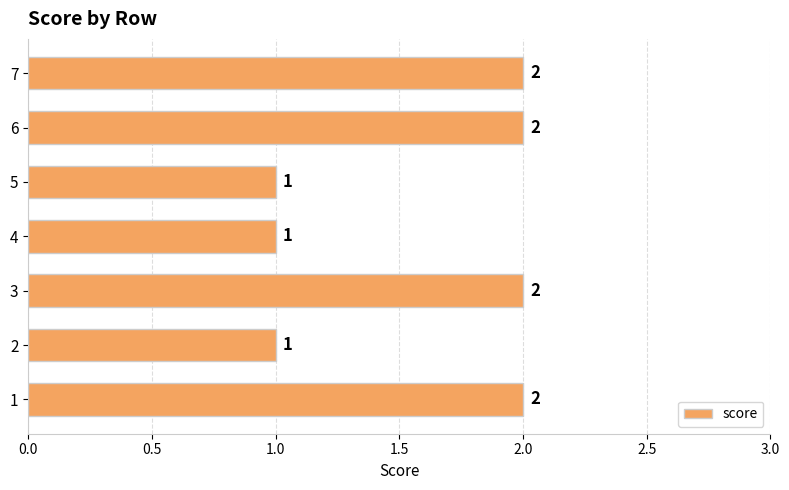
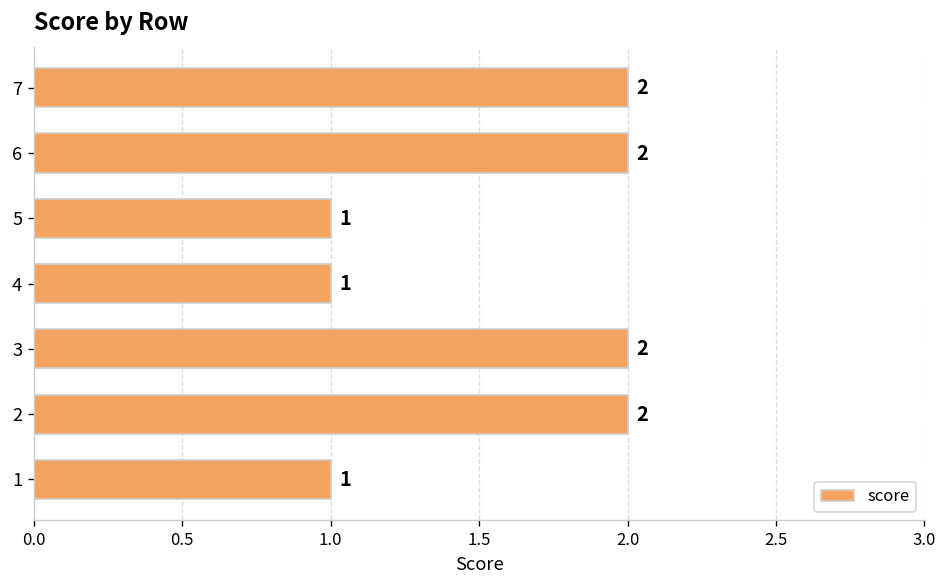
2: 1 -> 2
1: 2 -> 1
